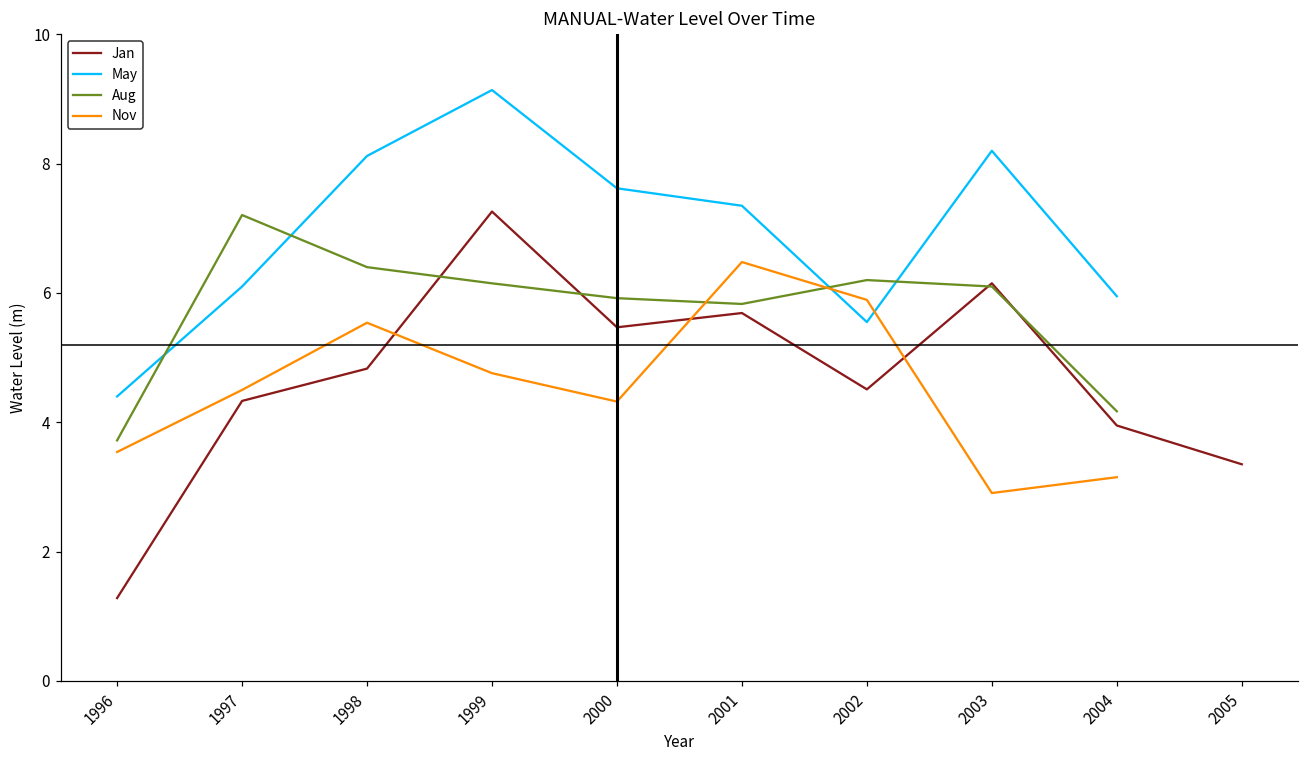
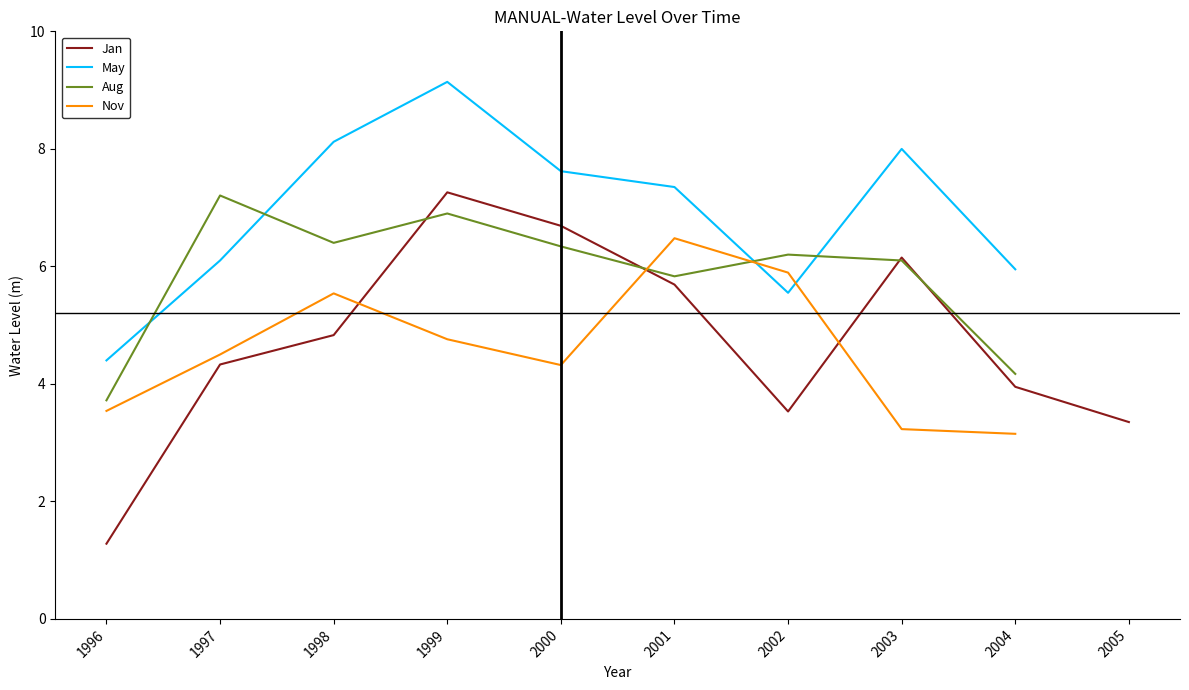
Aug, 1999: 6.1 -> 6.9
Jan, 2000: 5.5 -> 6.7
Aug, 2000: 5.9 -> 6.3
Jan, 2002: 4.5 -> 3.5
May, 2003: 8.2 -> 8.0
Nov, 2003: 2.9 -> 3.2
